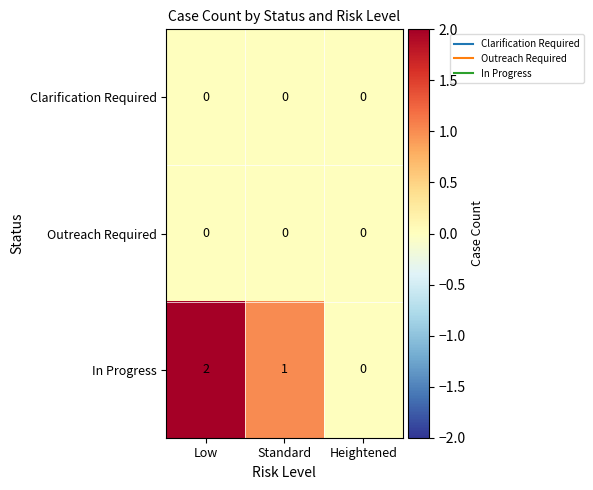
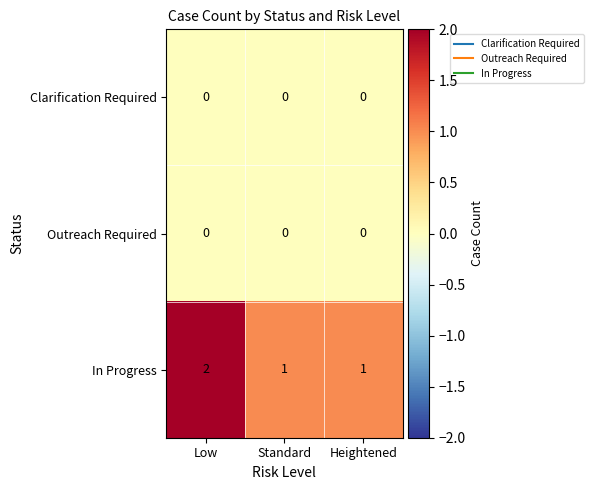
In Progress, Heightened: 0 -> 1
